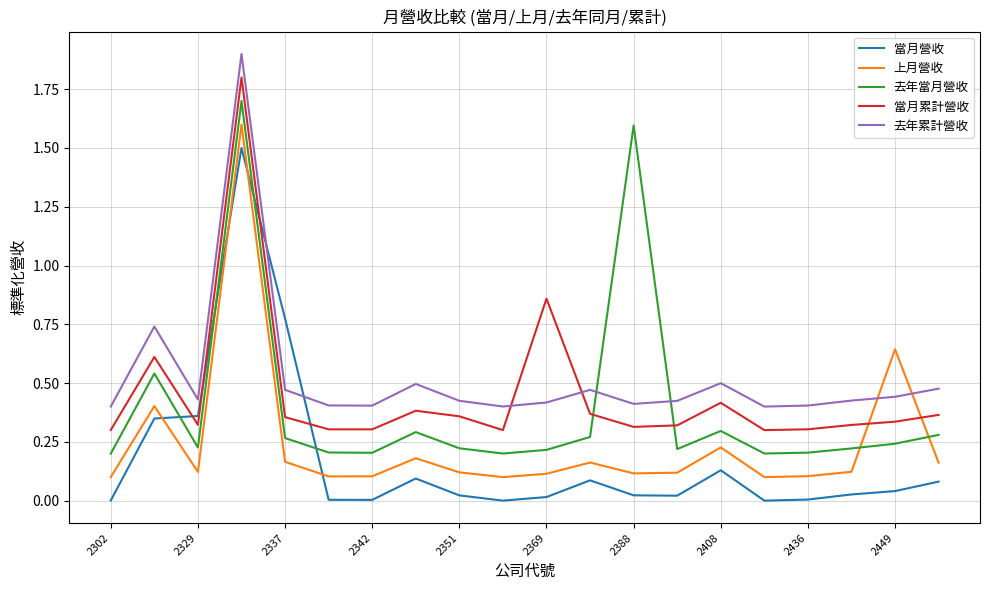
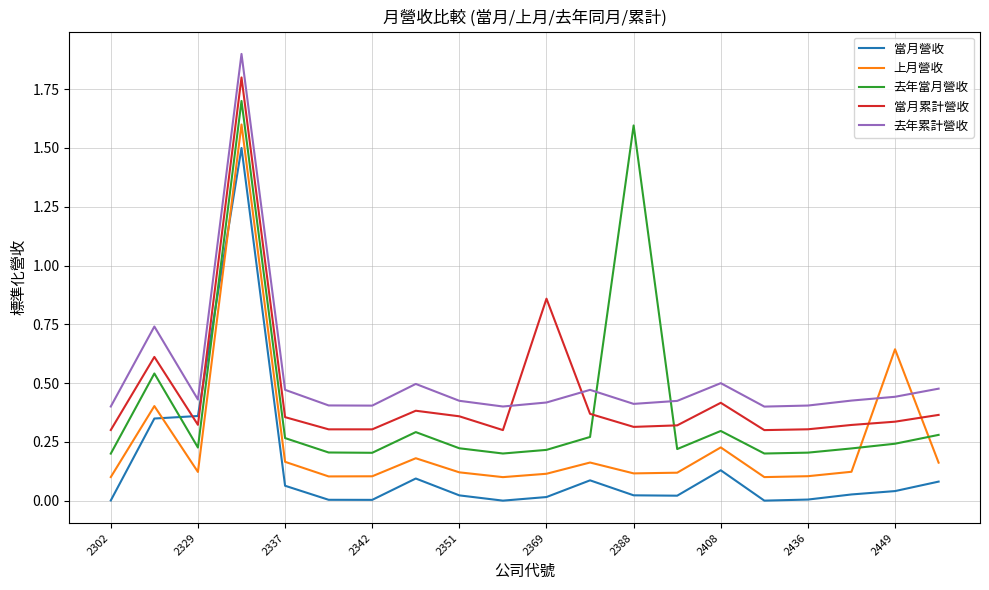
當月營收, 2337: 0.77 -> 0.06
